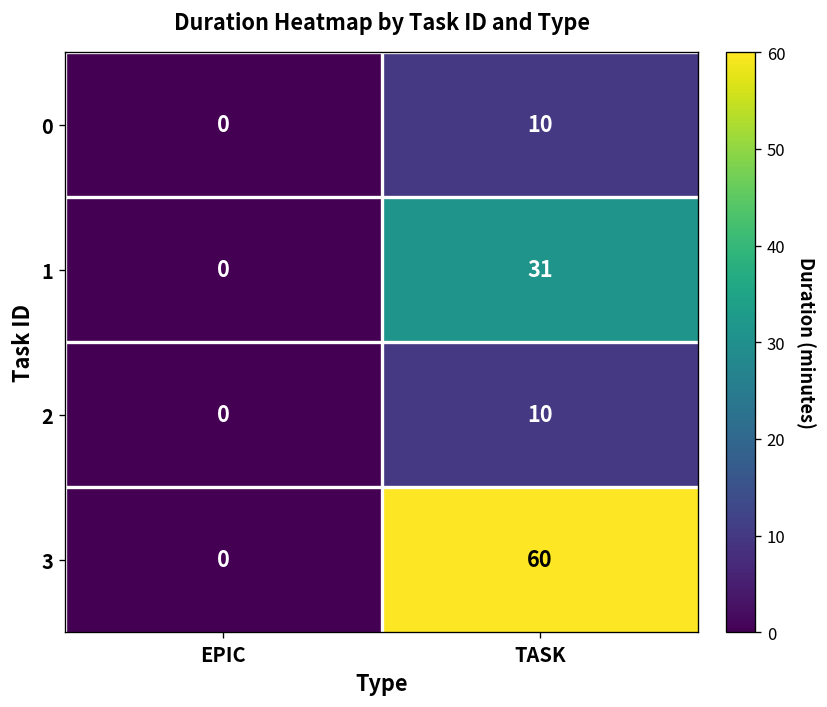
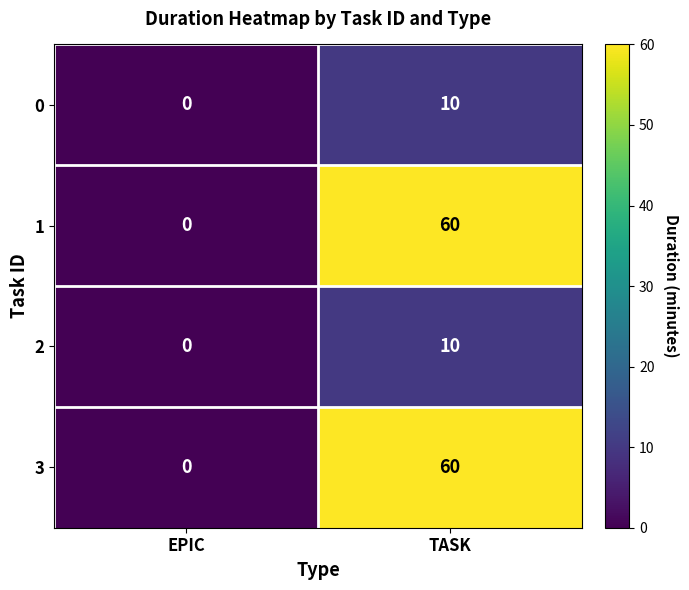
1, TASK: 31 -> 60
